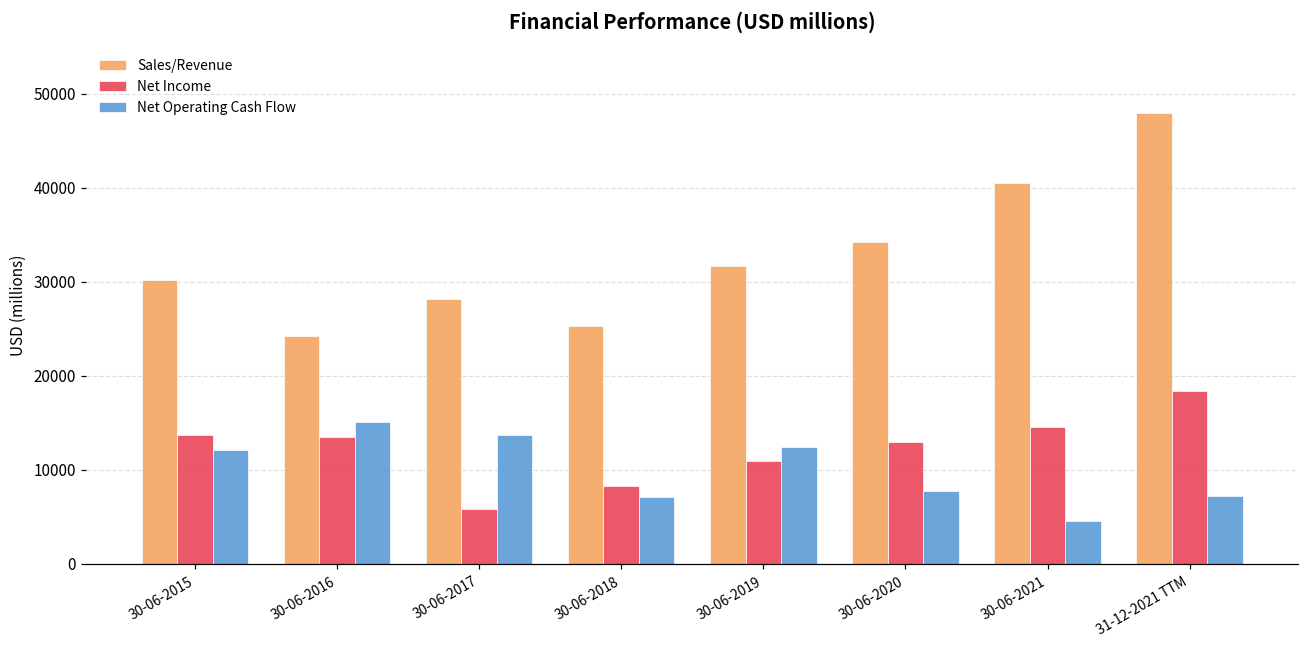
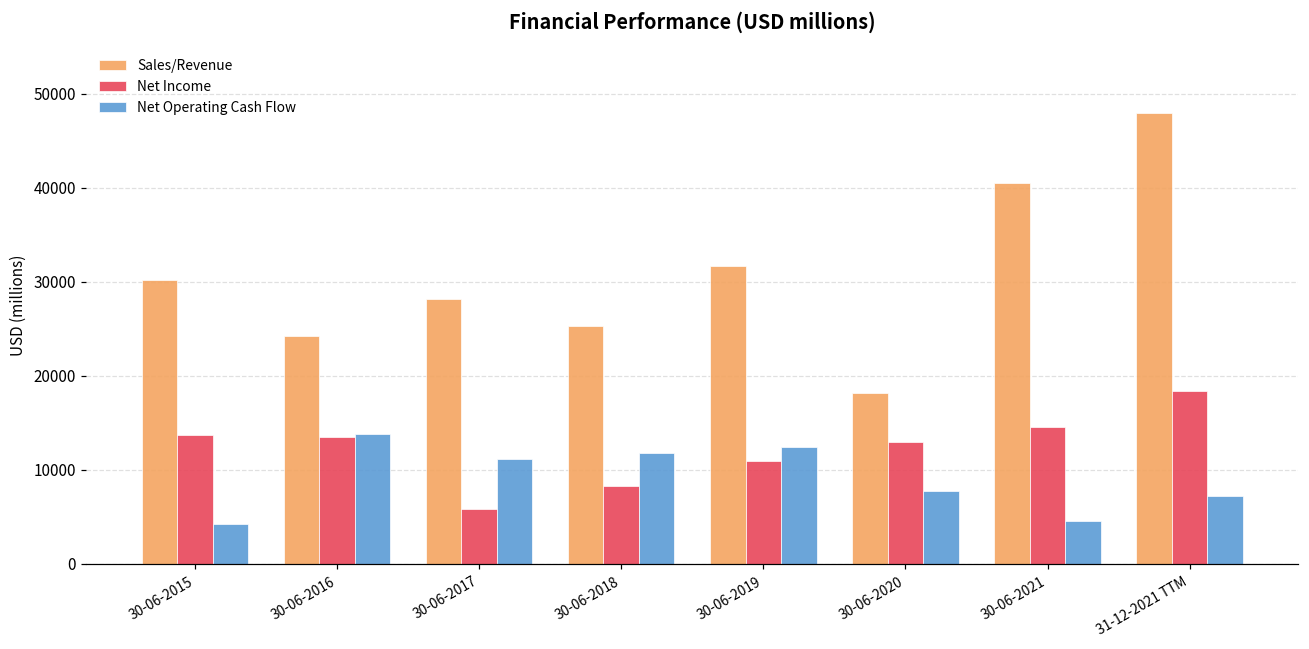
Net Operating Cash Flow, 30-06-2015: 12000 -> 4000
Net Operating Cash Flow, 30-06-2016: 15000 -> 14000
Net Operating Cash Flow, 30-06-2017: 14000 -> 11000
Net Operating Cash Flow, 30-06-2018: 7000 -> 12000
Sales/Revenue, 30-06-2020: 34000 -> 18000
